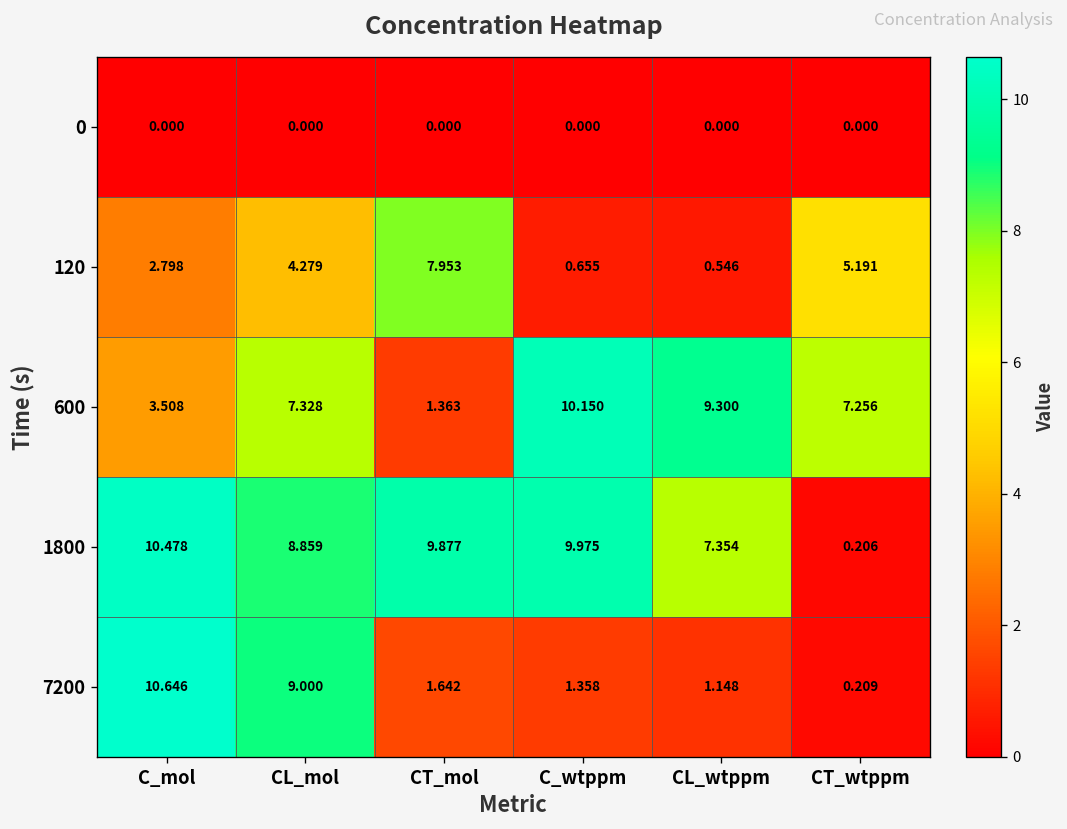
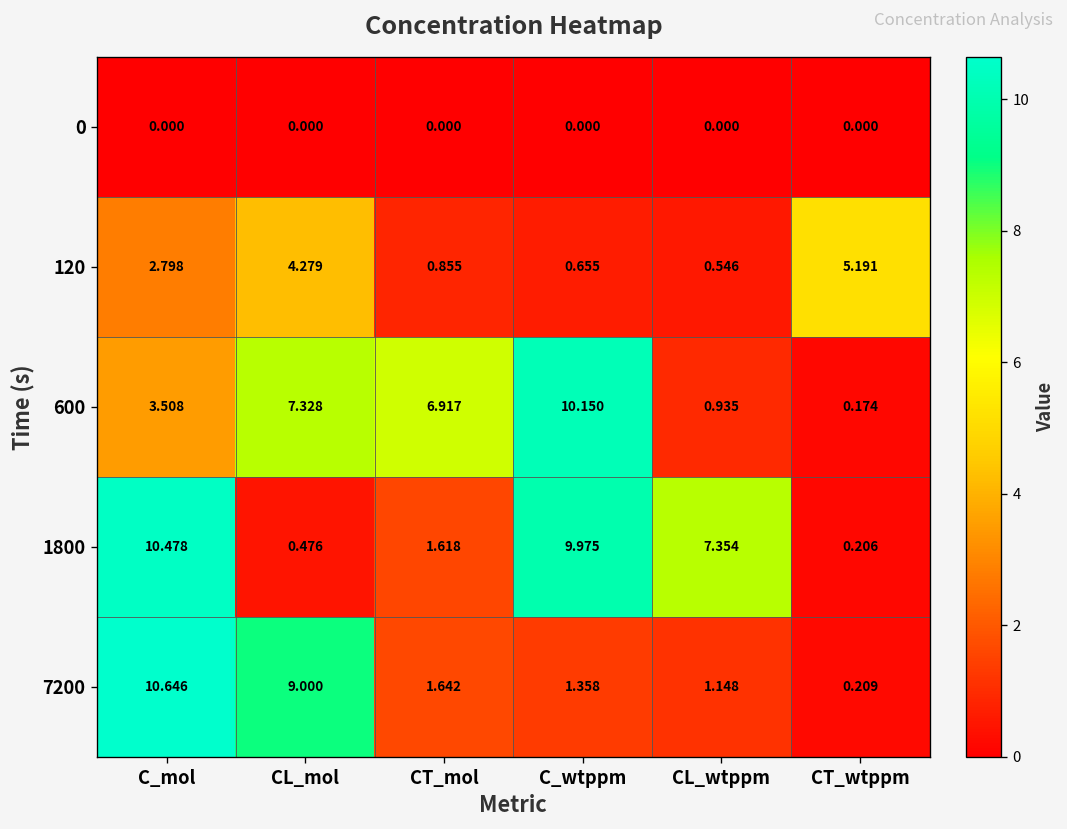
120, CT_mol: 7.953 -> 0.855
600, CT_mol: 1.363 -> 6.917
600, CL_wtppm: 9.300 -> 0.935
600, CT_wtppm: 7.256 -> 0.174
1800, CL_mol: 8.859 -> 0.476
1800, CT_mol: 9.877 -> 1.618
